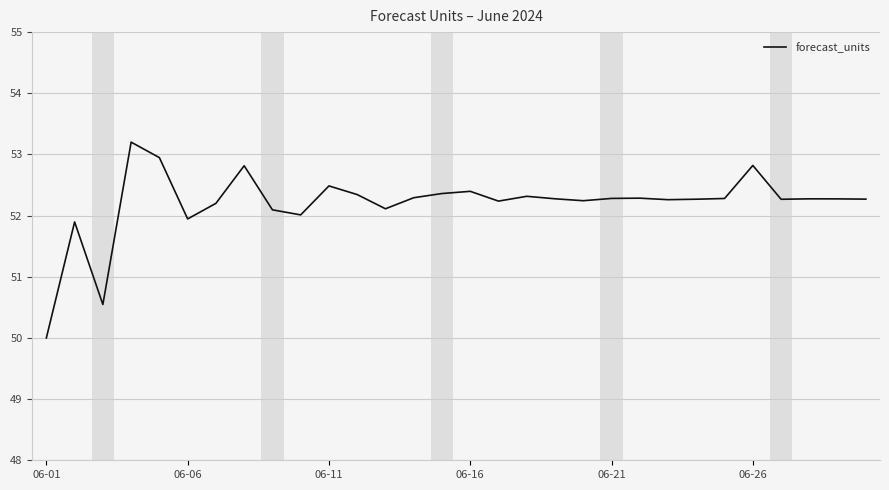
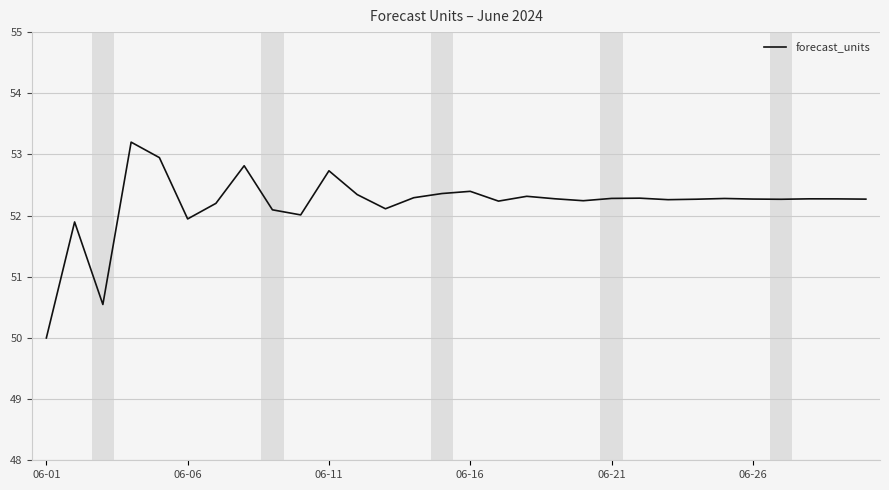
06-11: 52.5 -> 52.7
06-26: 52.8 -> 52.3
